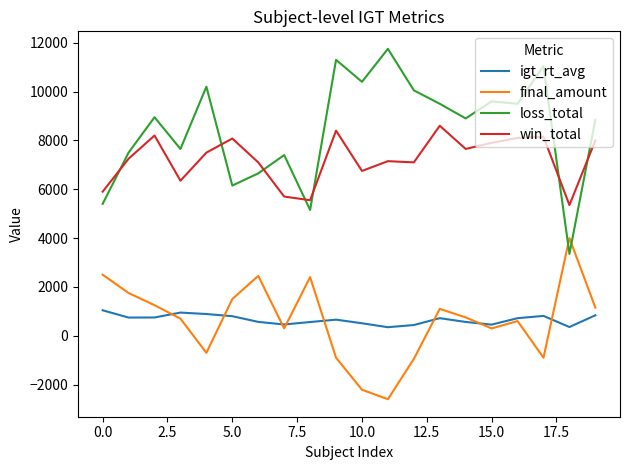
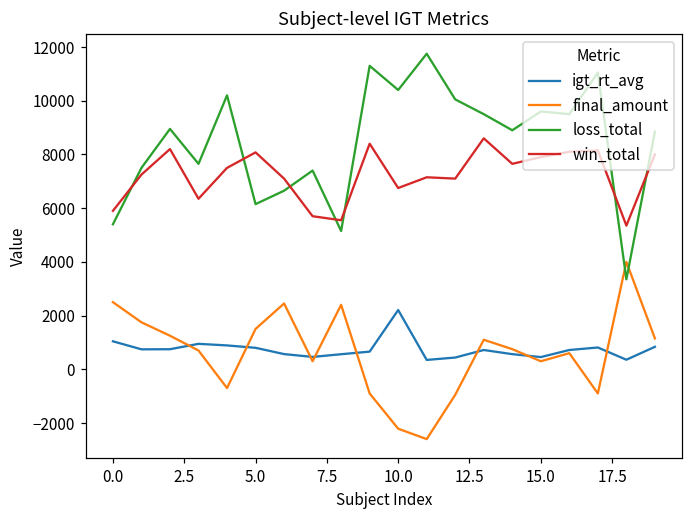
igt_rt_avg, 10.0: 500 -> 2200
